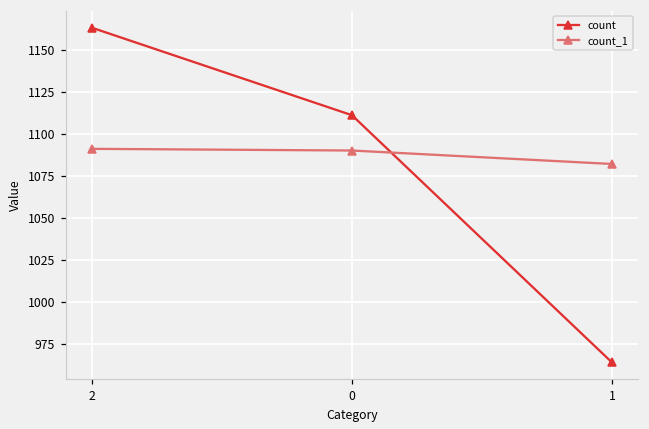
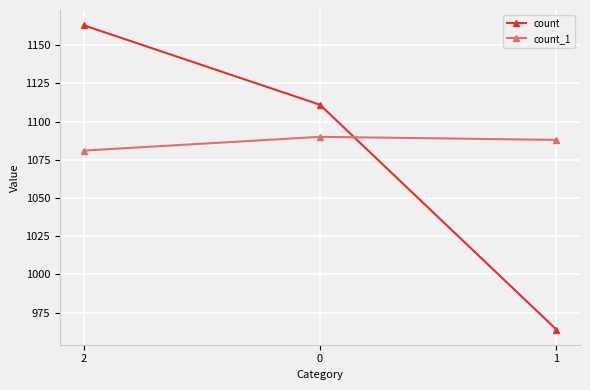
count_1, 2: 1091 -> 1081
count_1, 1: 1082 -> 1088
